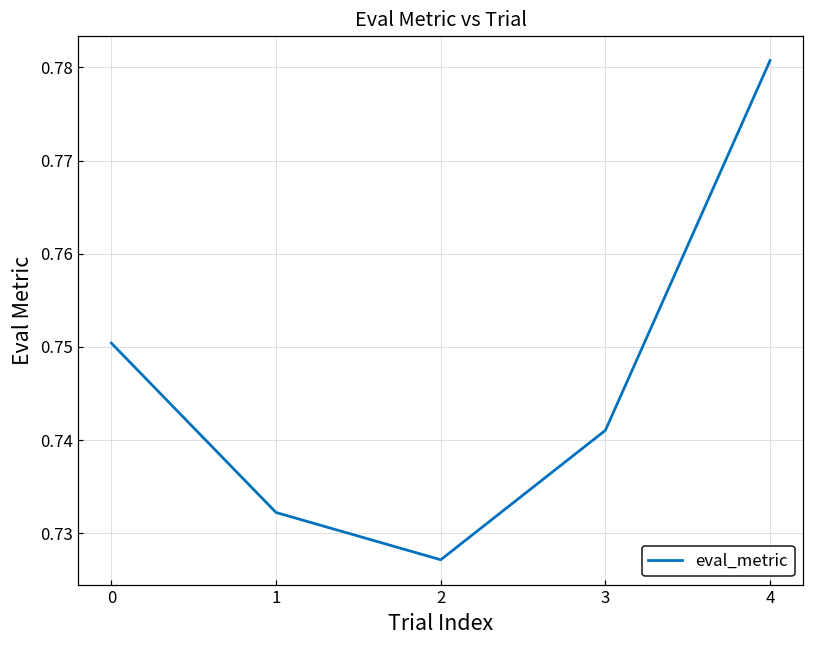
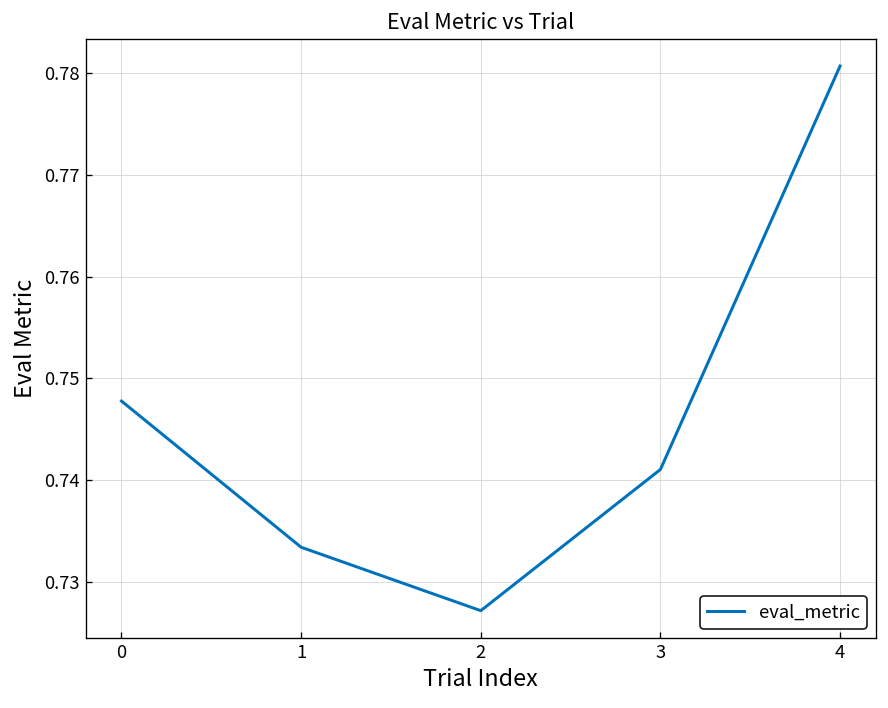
0: 0.750 -> 0.748
1: 0.732 -> 0.733
